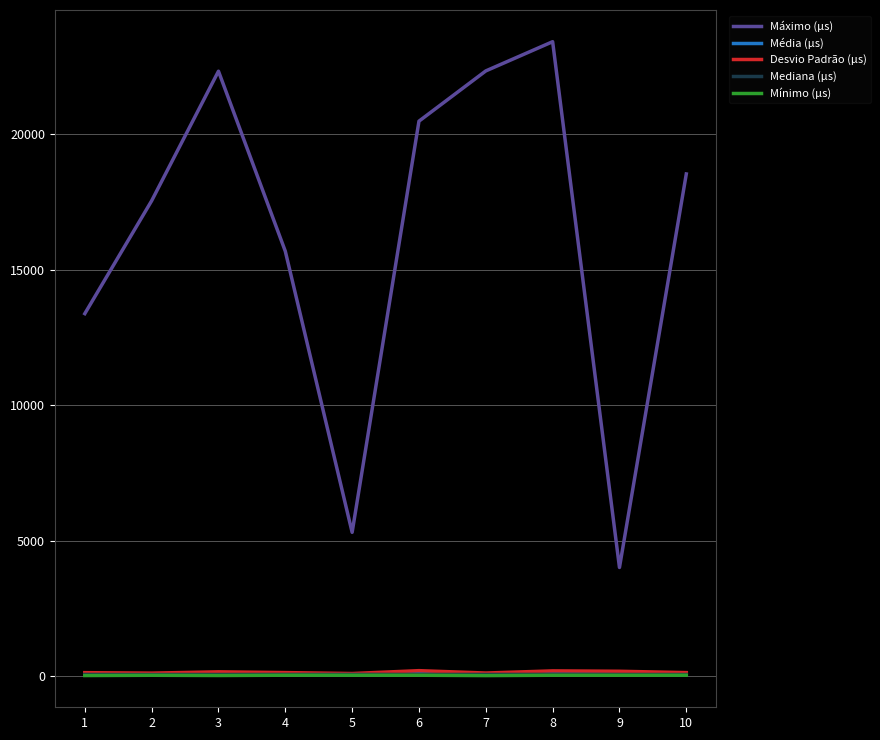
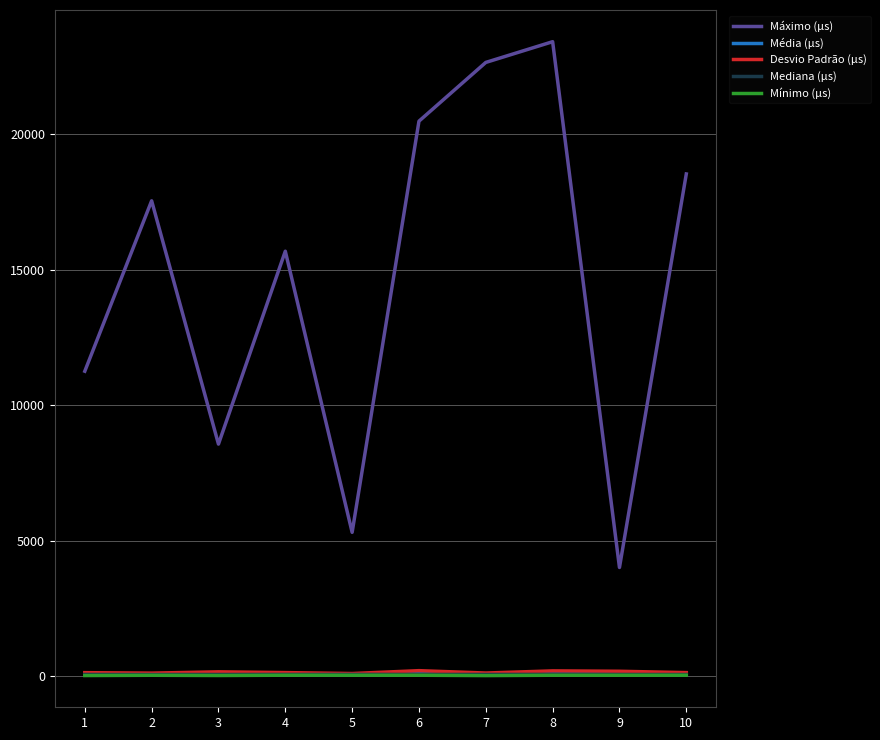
Máximo (µs), 1: 13400 -> 11300
Máximo (µs), 3: 22300 -> 8600
Máximo (µs), 7: 22300 -> 22700
